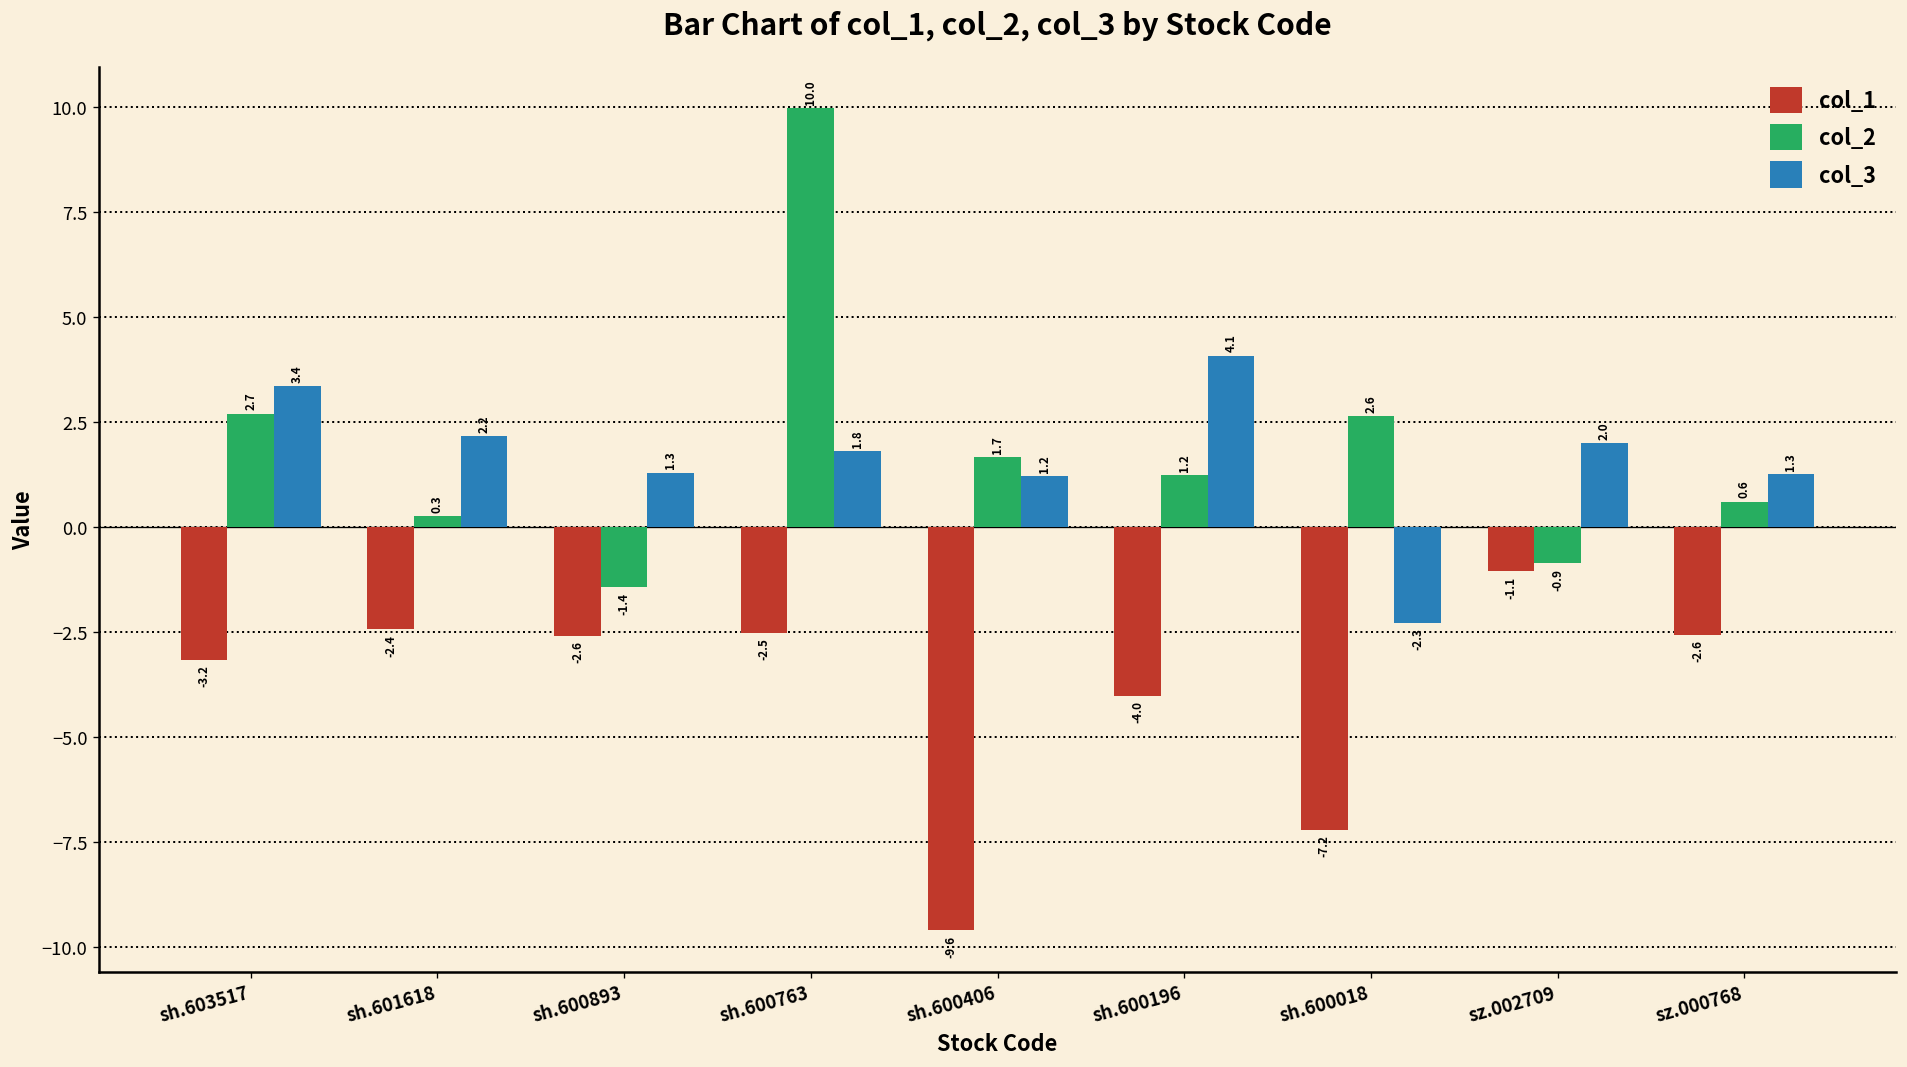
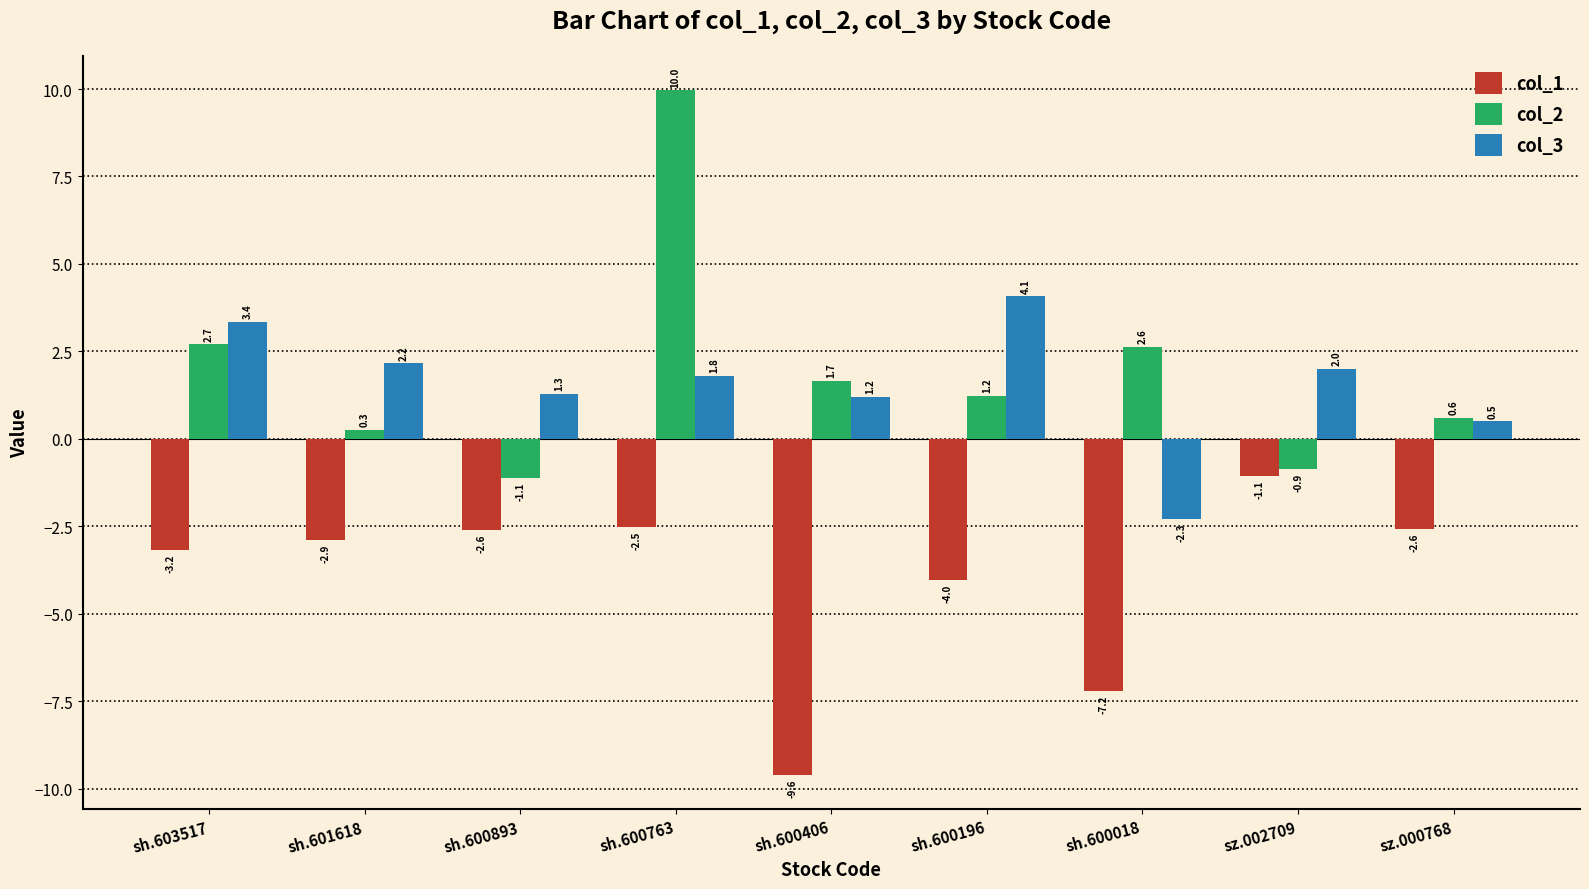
col_1, sh.601618: -2.4 -> -2.9
col_2, sh.600893: -1.4 -> -1.1
col_3, sz.000768: 1.3 -> 0.5
